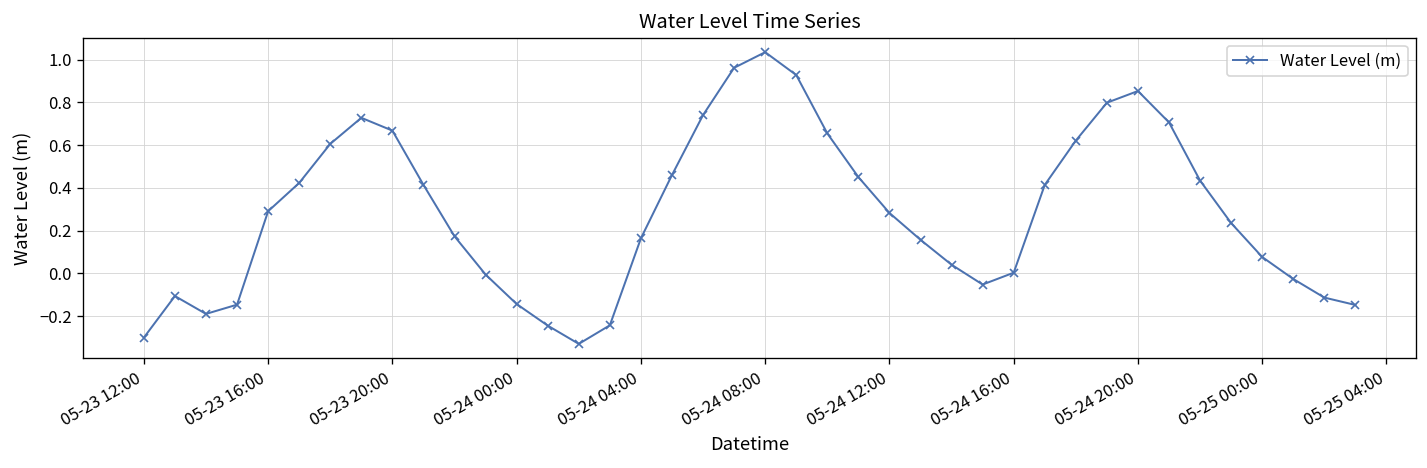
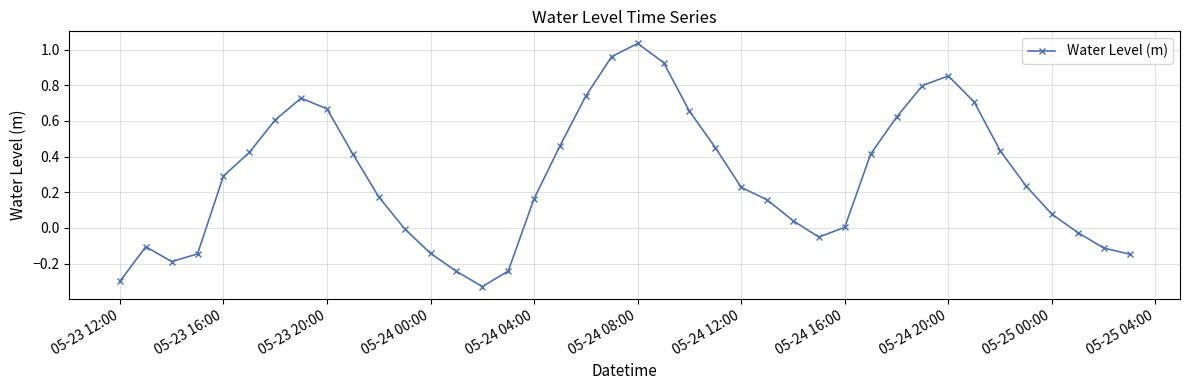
05-24 12:00: 0.28 -> 0.23
